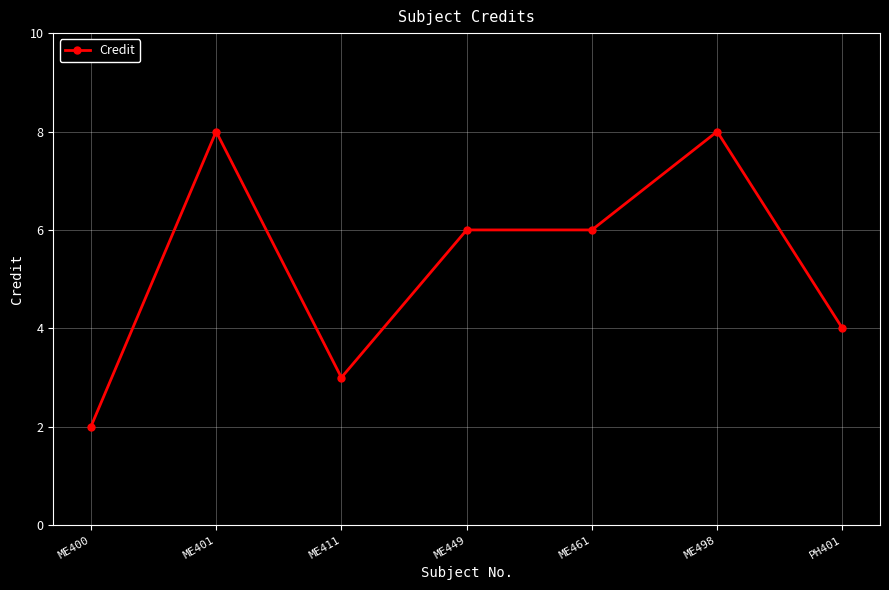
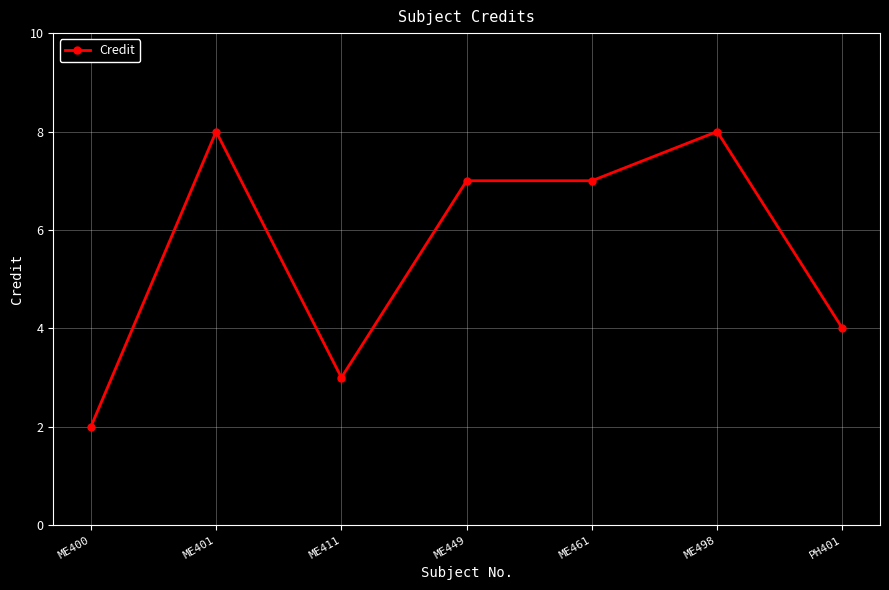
ME449: 6 -> 7
ME461: 6 -> 7
